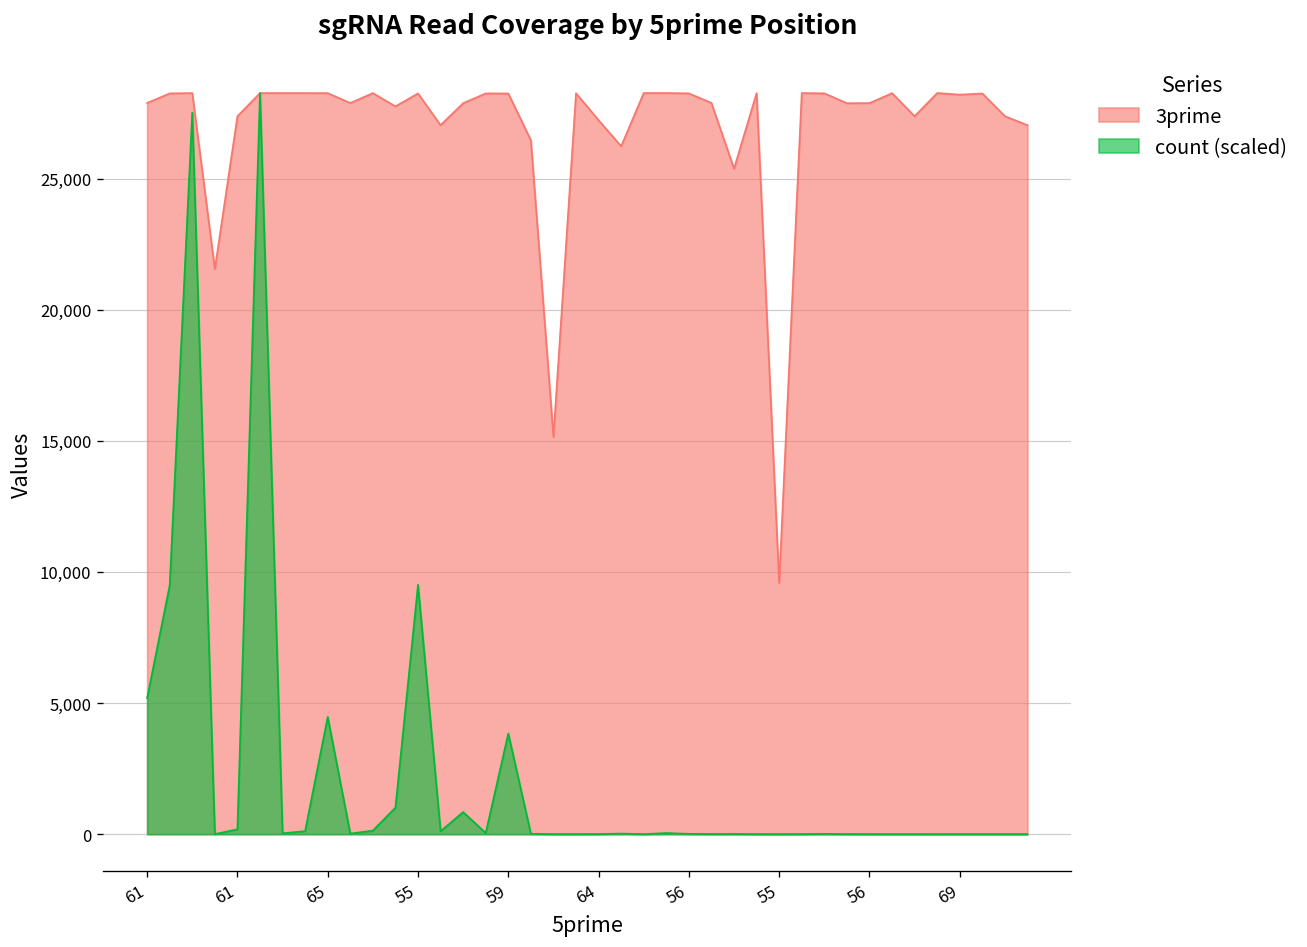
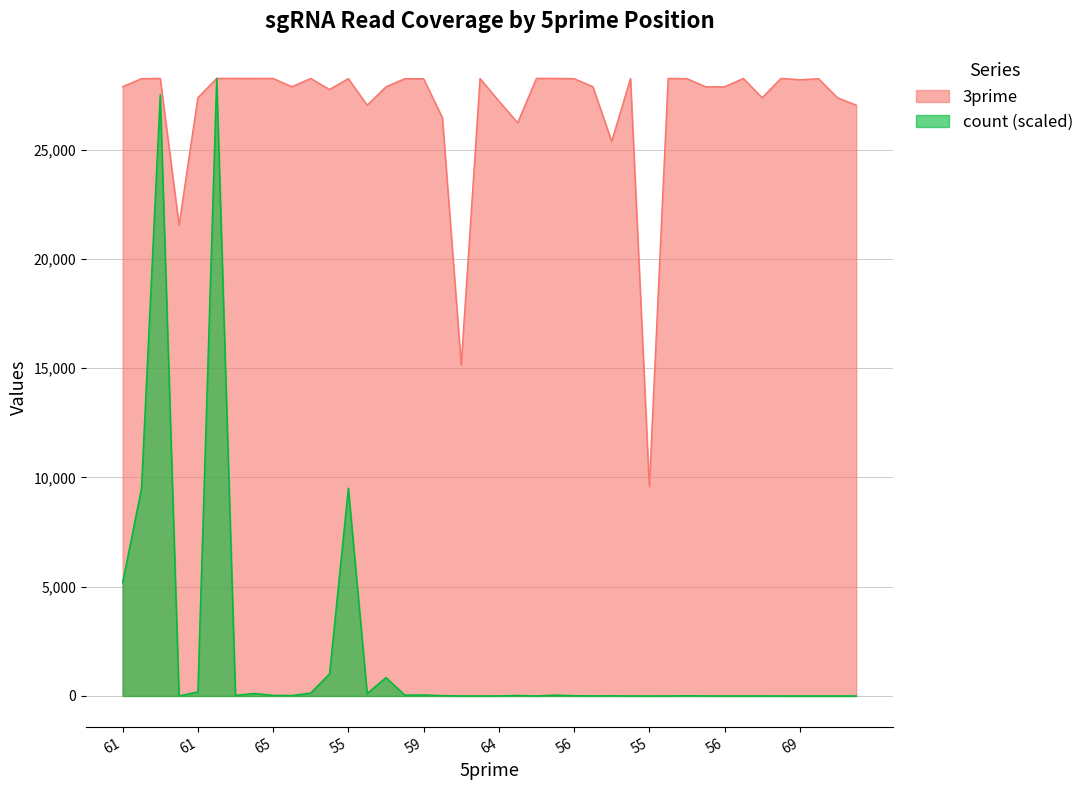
count (scaled), 65: 4,500 -> 0
count (scaled), 59: 3,800 -> 0
